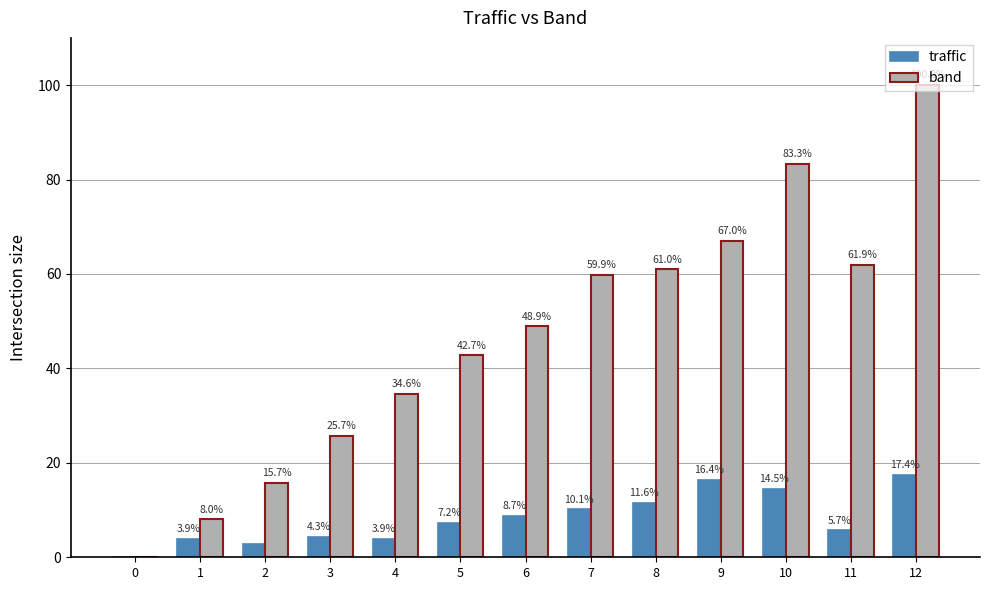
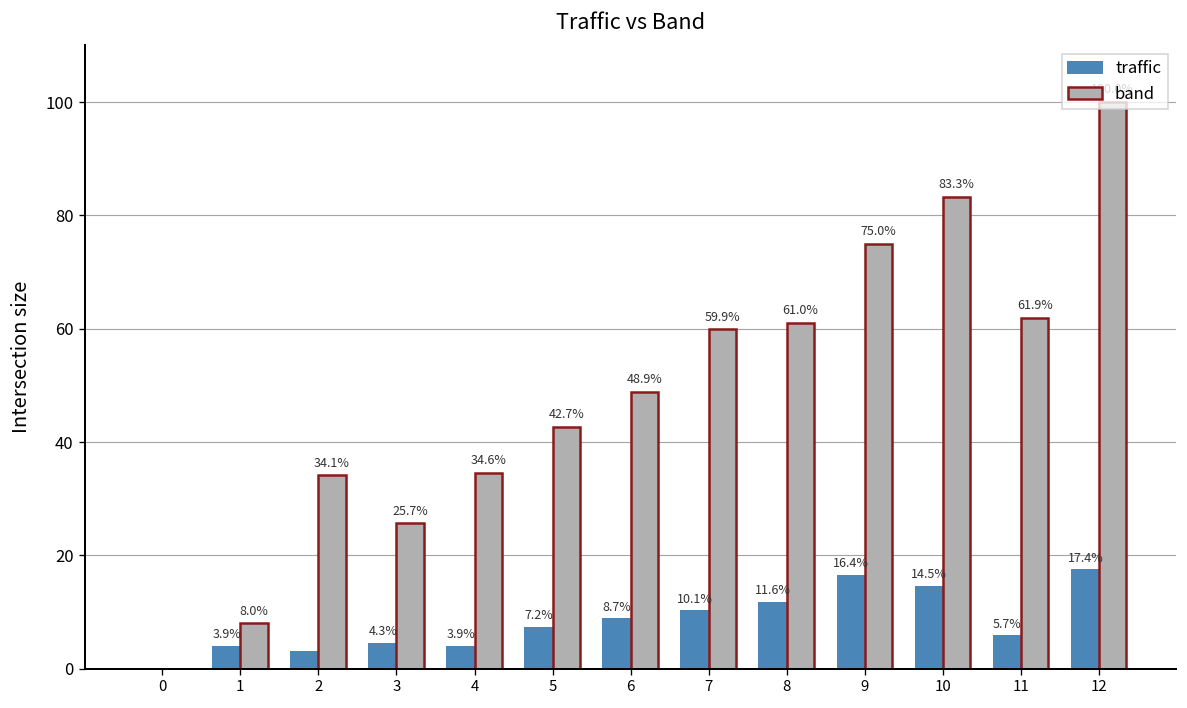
band, 2: 15.7% -> 34.1%
band, 9: 67.0% -> 75.0%
